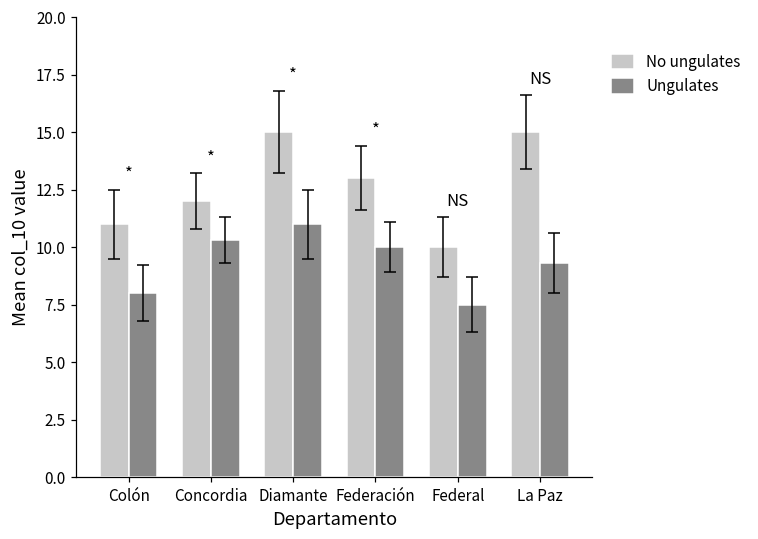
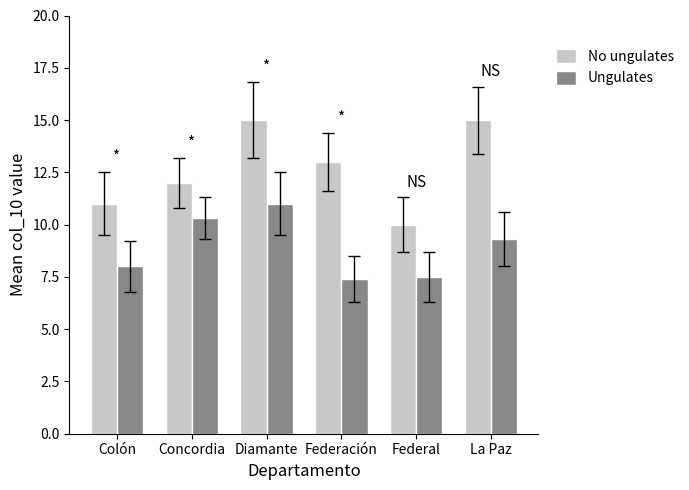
Ungulates, Federación: 10.0 -> 7.4
